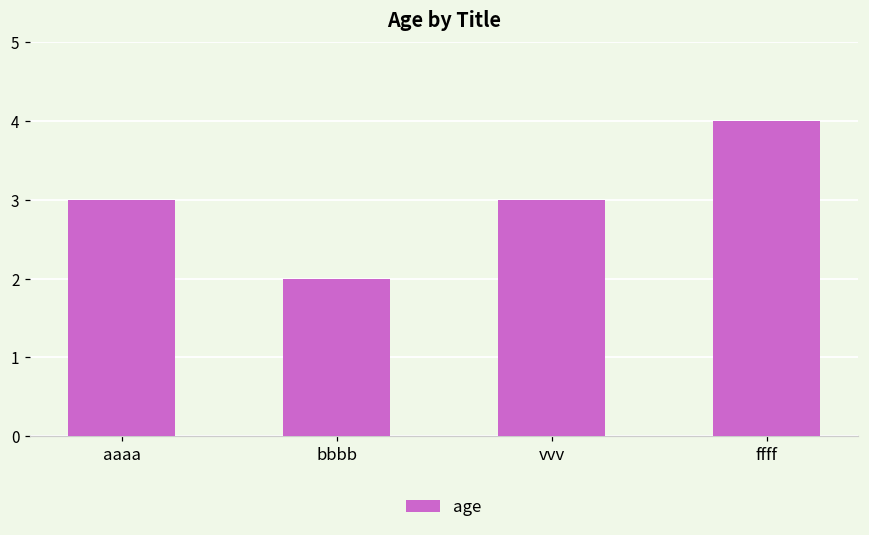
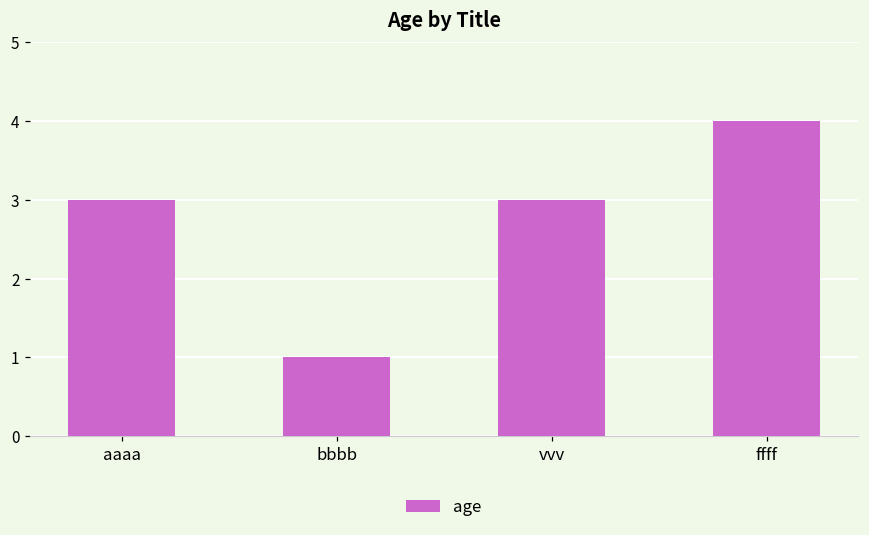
bbbb: 2 -> 1
